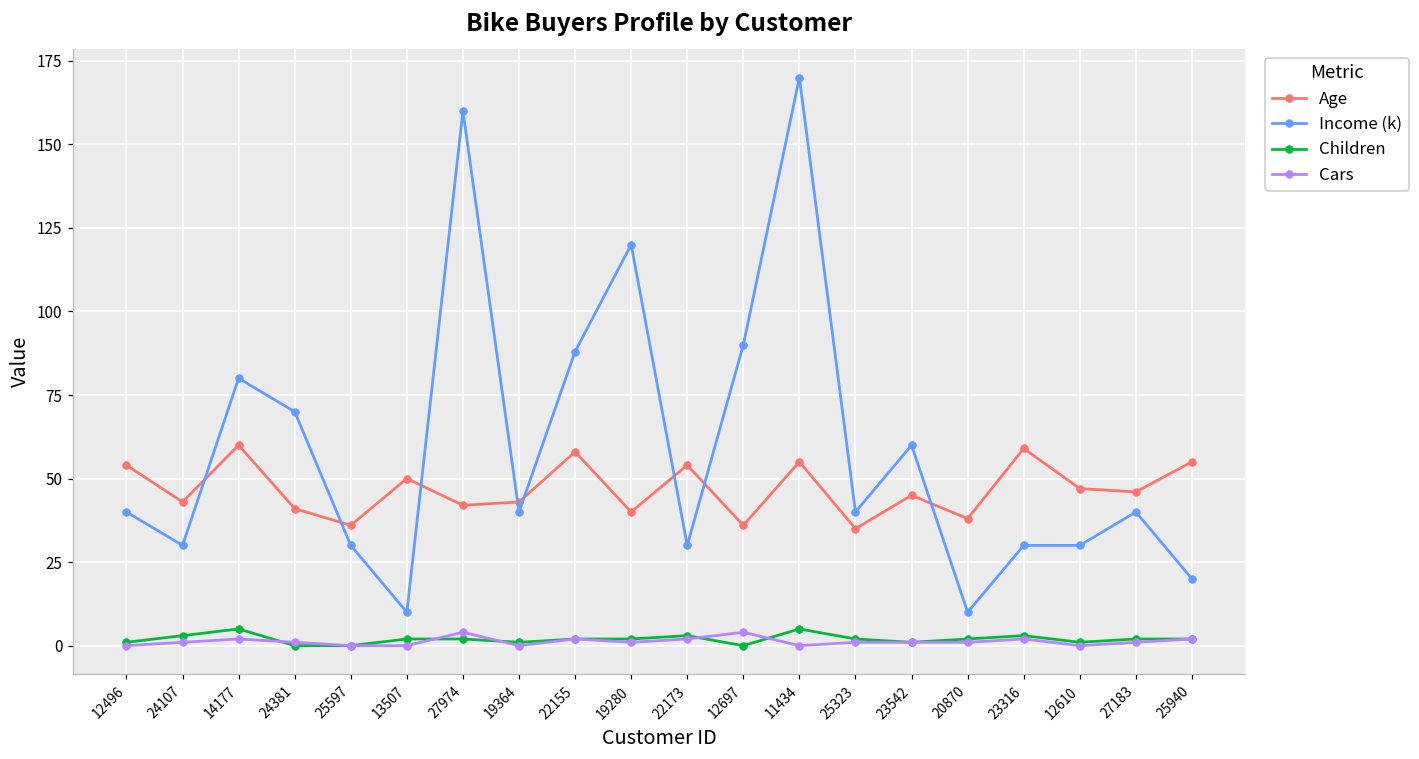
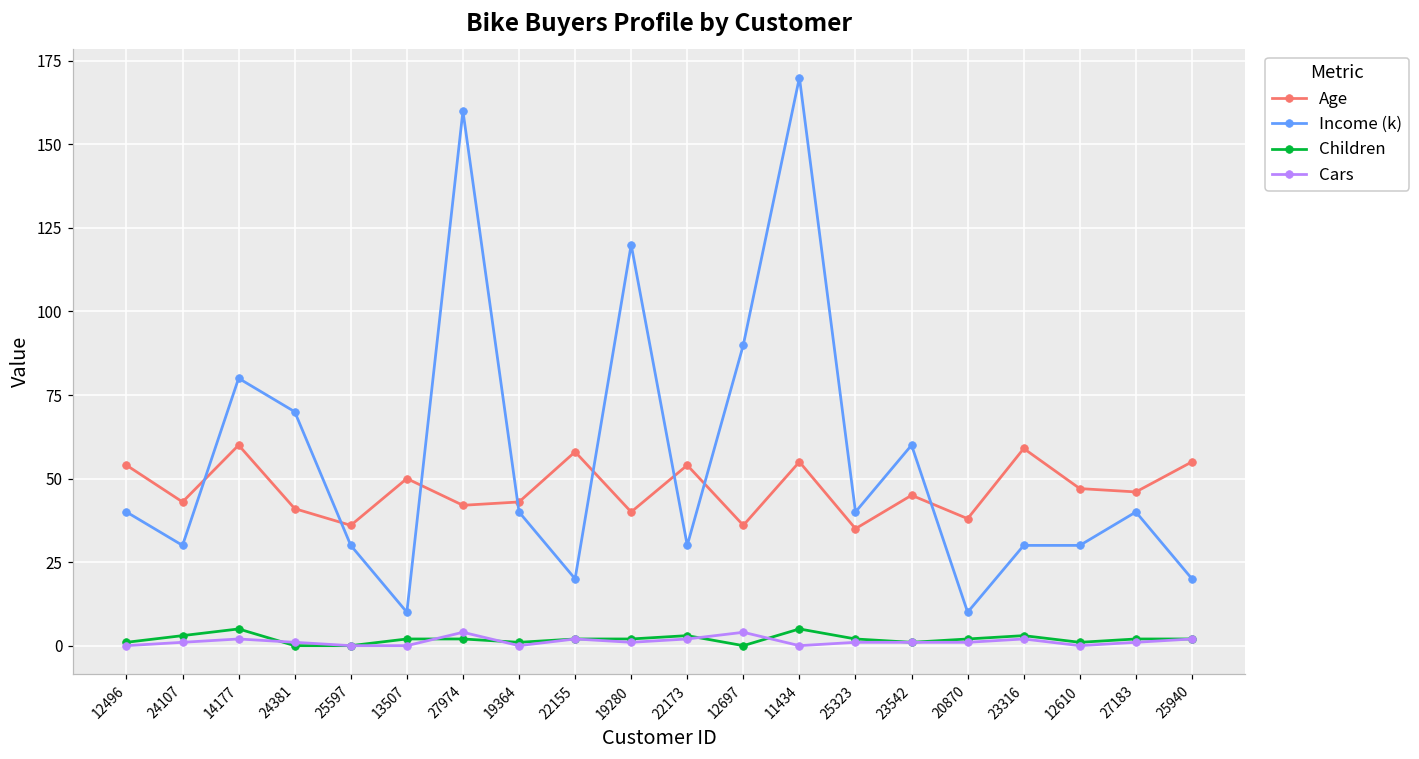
Income (k), 22155: 88 -> 20
